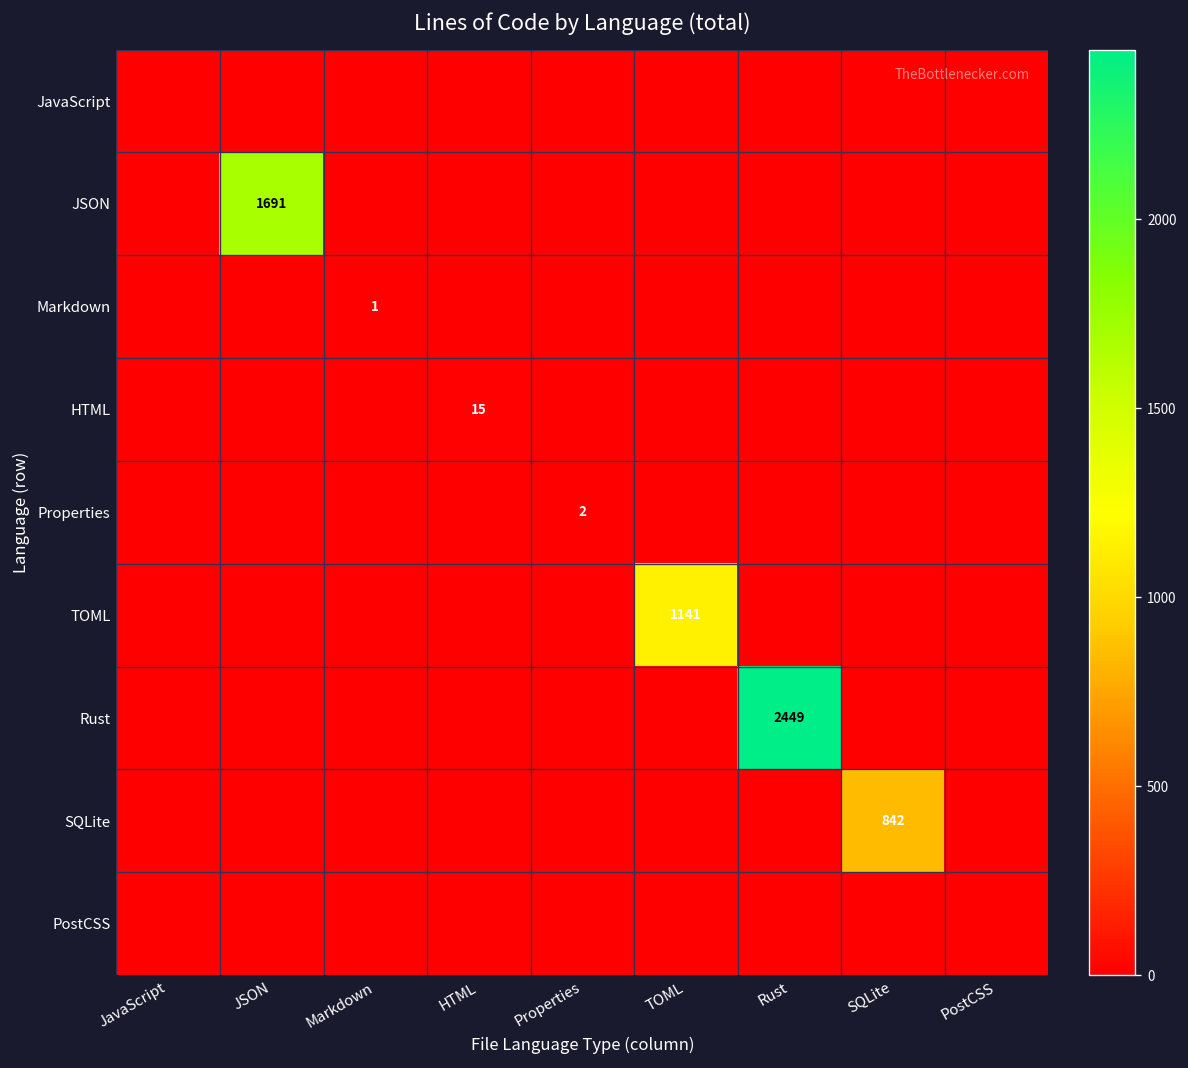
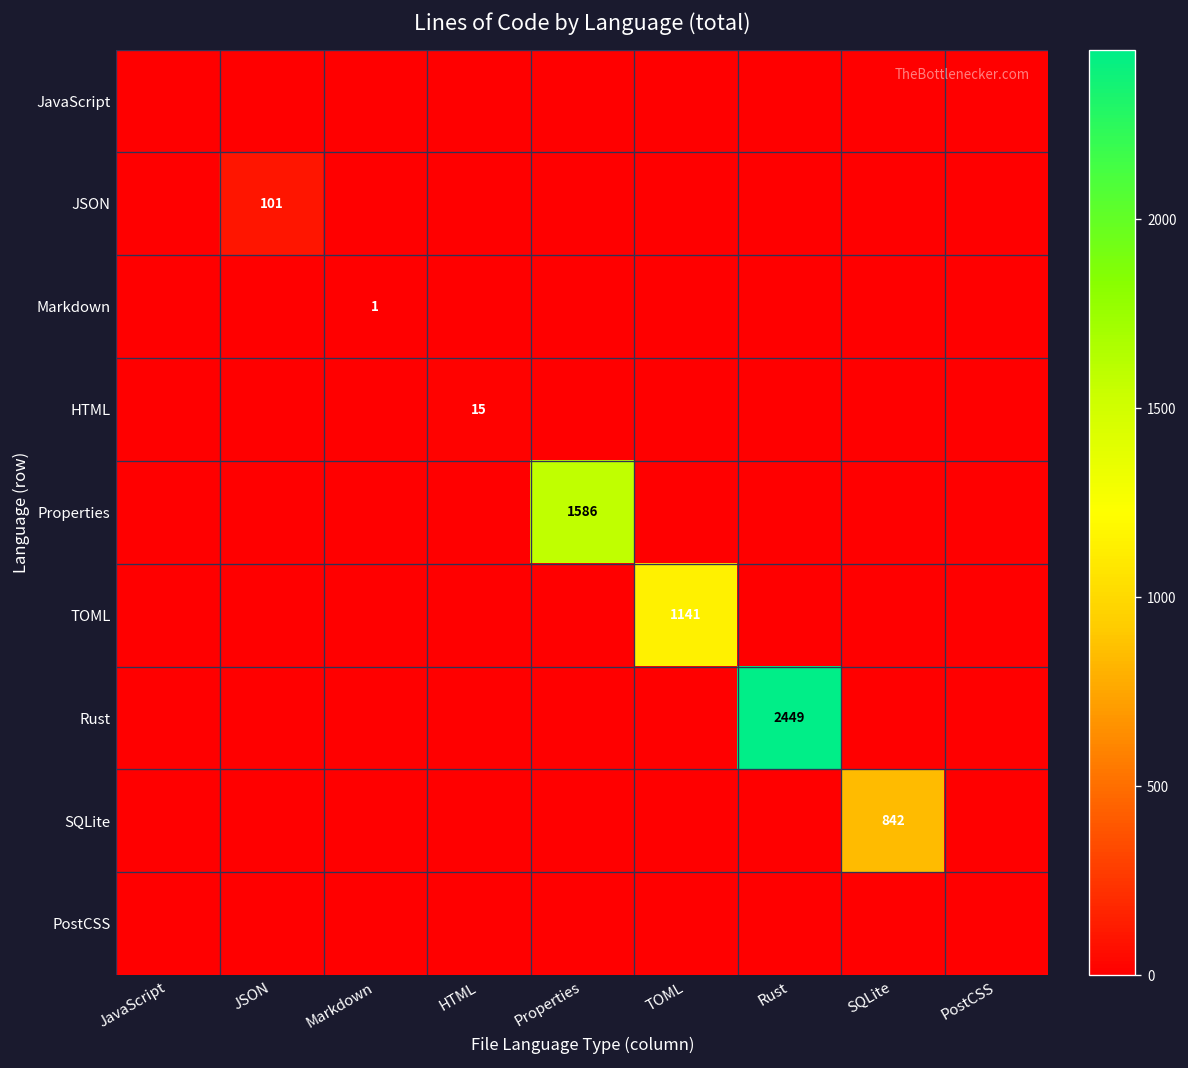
JSON, JSON: 1691 -> 101
Properties, Properties: 2 -> 1586
